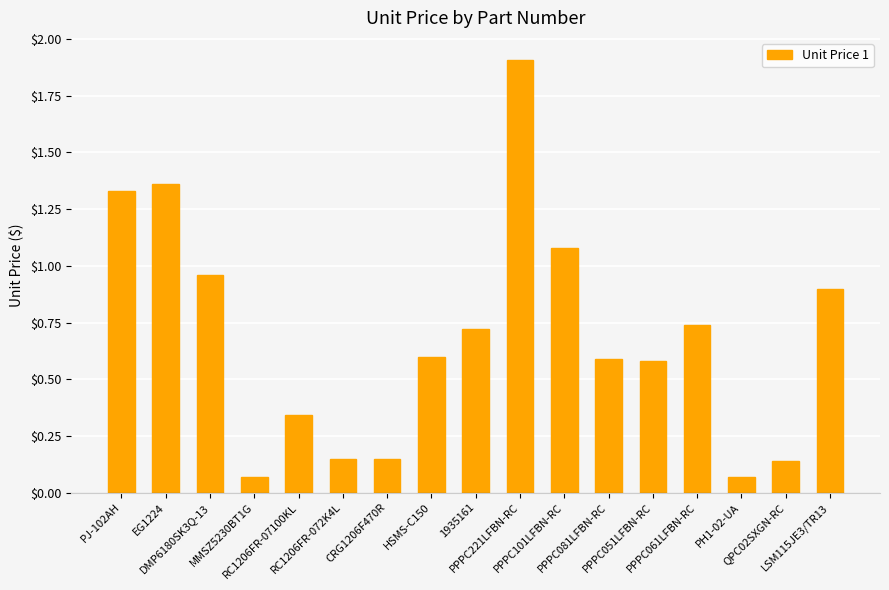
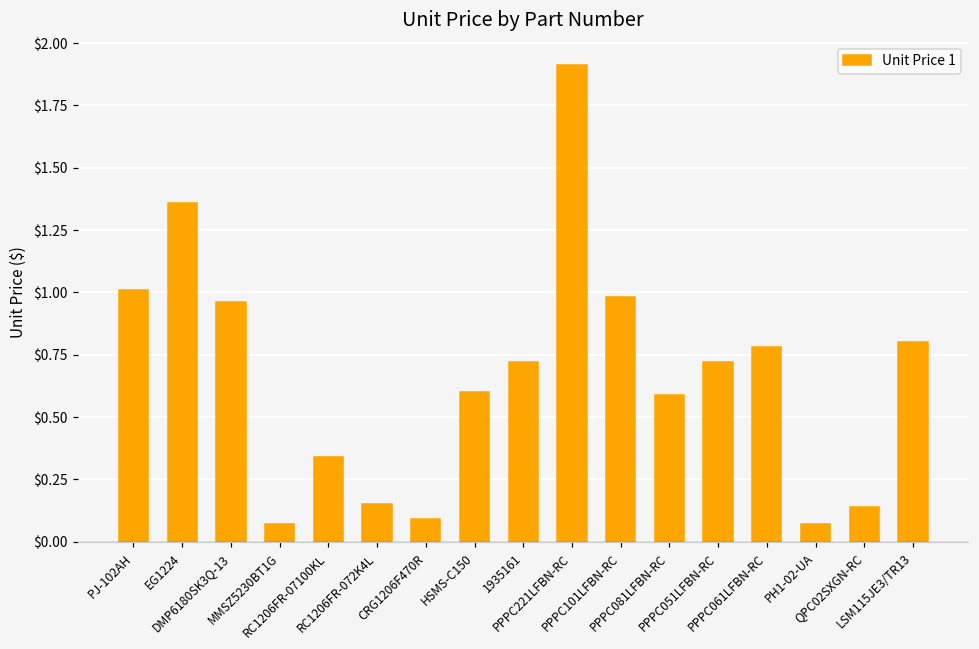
PJ-102AH: $1.33 -> $1.01
CRG1206F470R: $0.15 -> $0.09
PPPC101LFBN-RC: $1.08 -> $0.98
PPPC051LFBN-RC: $0.58 -> $0.72
PPPC061LFBN-RC: $0.74 -> $0.78
LSM115JE3/TR13: $0.9 -> $0.8
